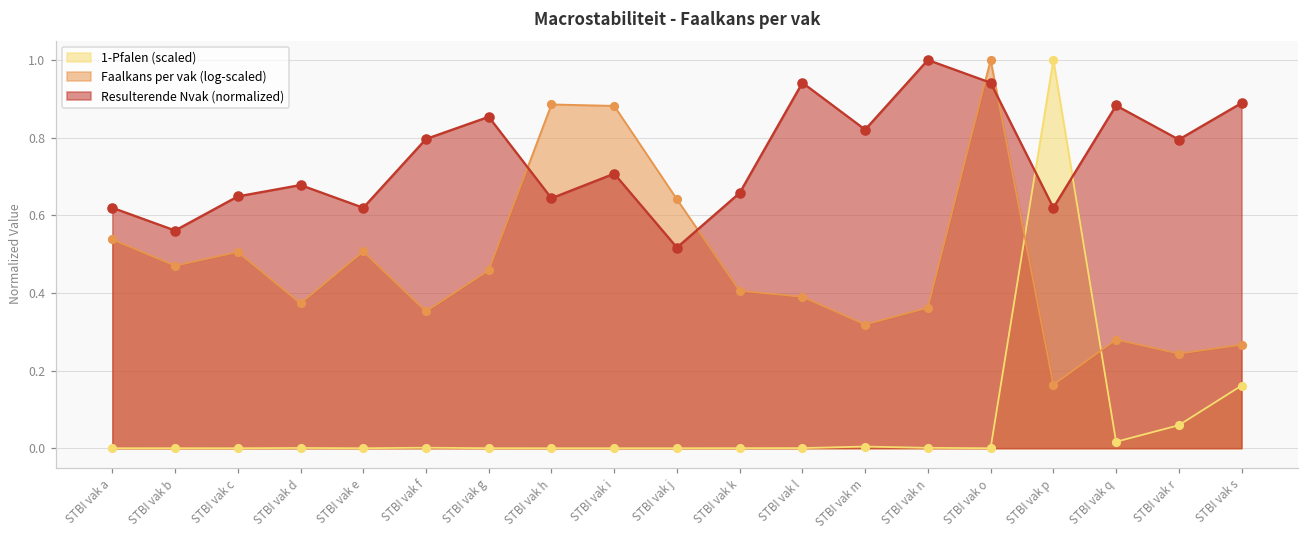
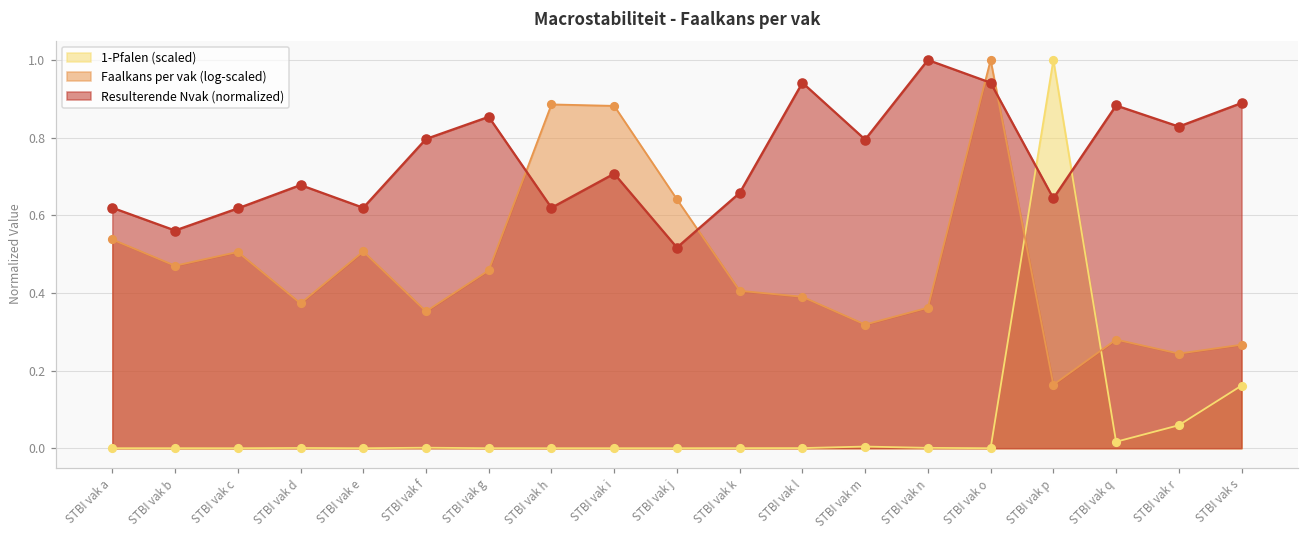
Resulterende Nvak (normalized), STBI vak c: 0.65 -> 0.62
Resulterende Nvak (normalized), STBI vak h: 0.64 -> 0.62
Resulterende Nvak (normalized), STBI vak m: 0.82 -> 0.80
Resulterende Nvak (normalized), STBI vak p: 0.62 -> 0.64
Resulterende Nvak (normalized), STBI vak r: 0.80 -> 0.83
